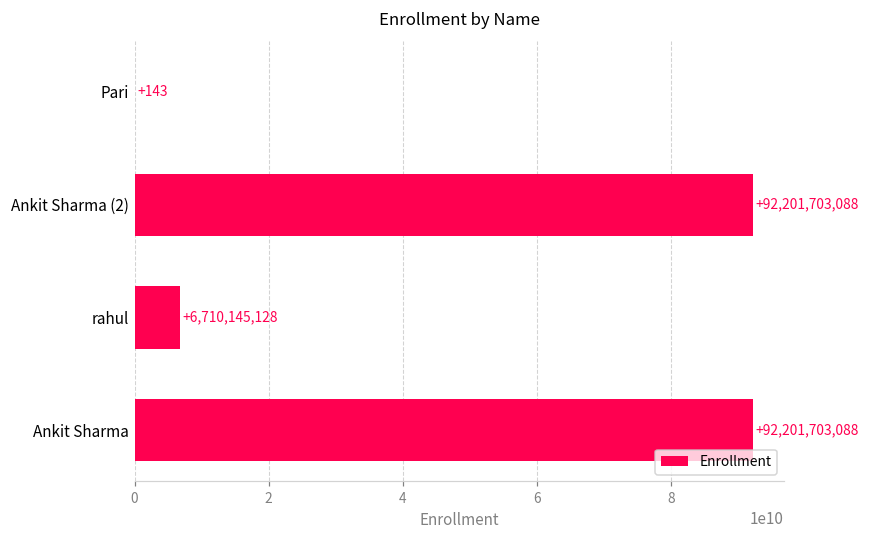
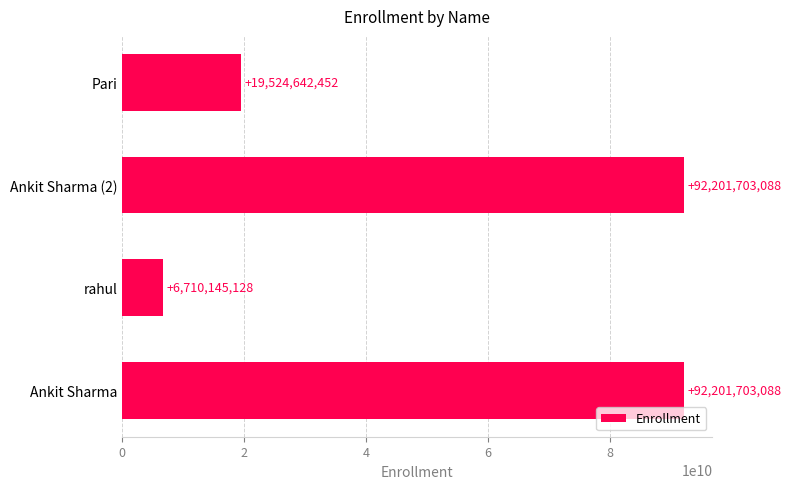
Pari: +143 -> +19,524,642,452
